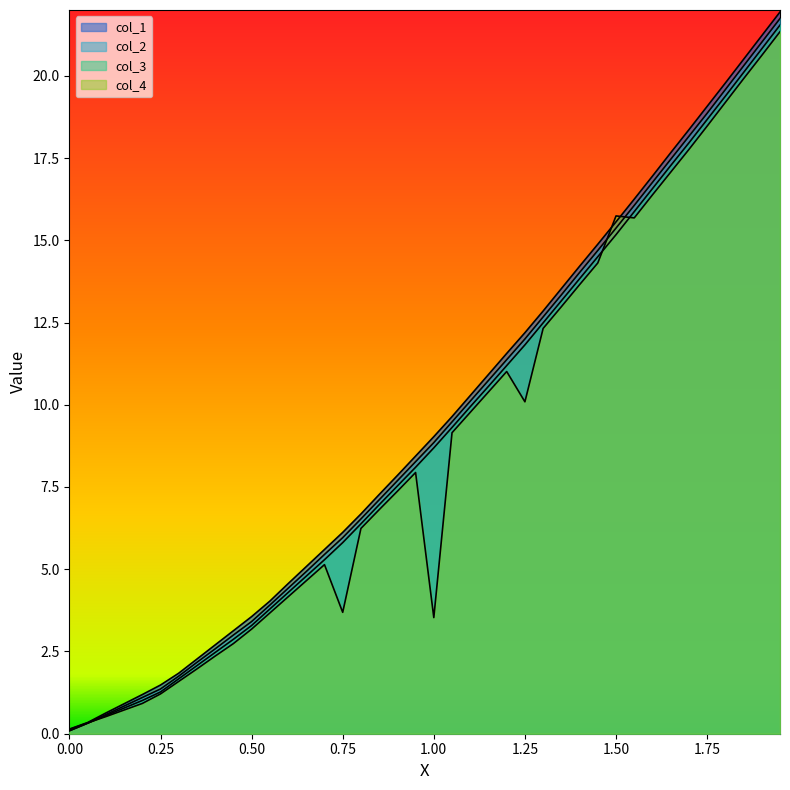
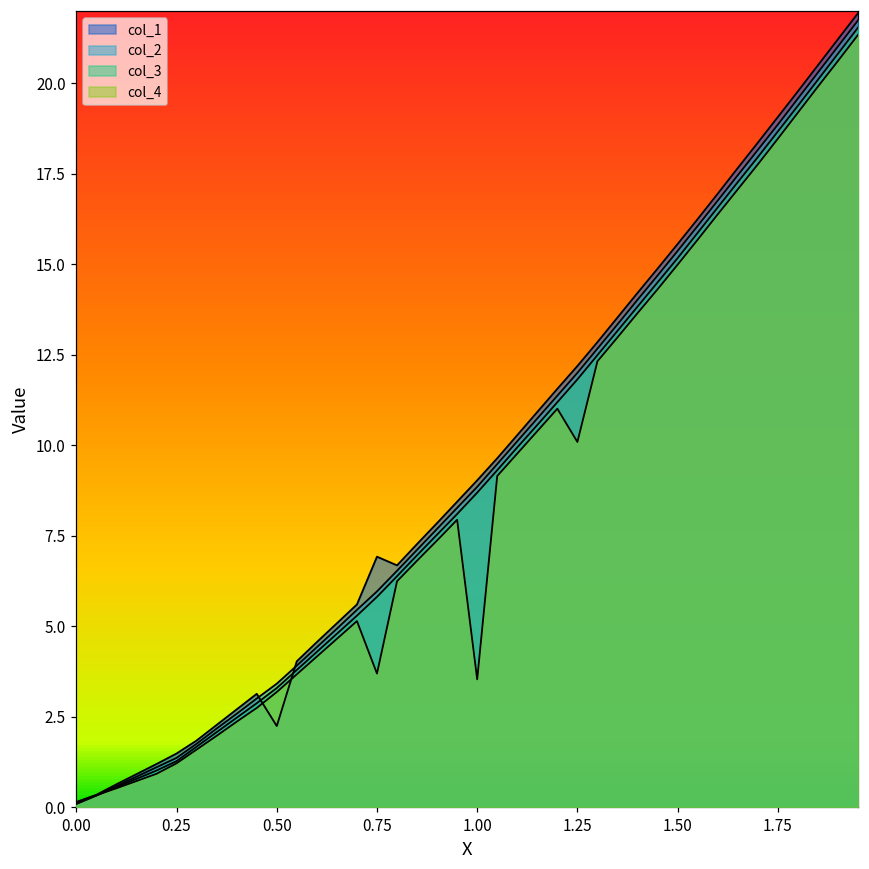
col_1, 0.50: 3.6 -> 2.2
col_1, 0.75: 6.1 -> 6.9
col_4, 1.50: 15.7 -> 15.0
